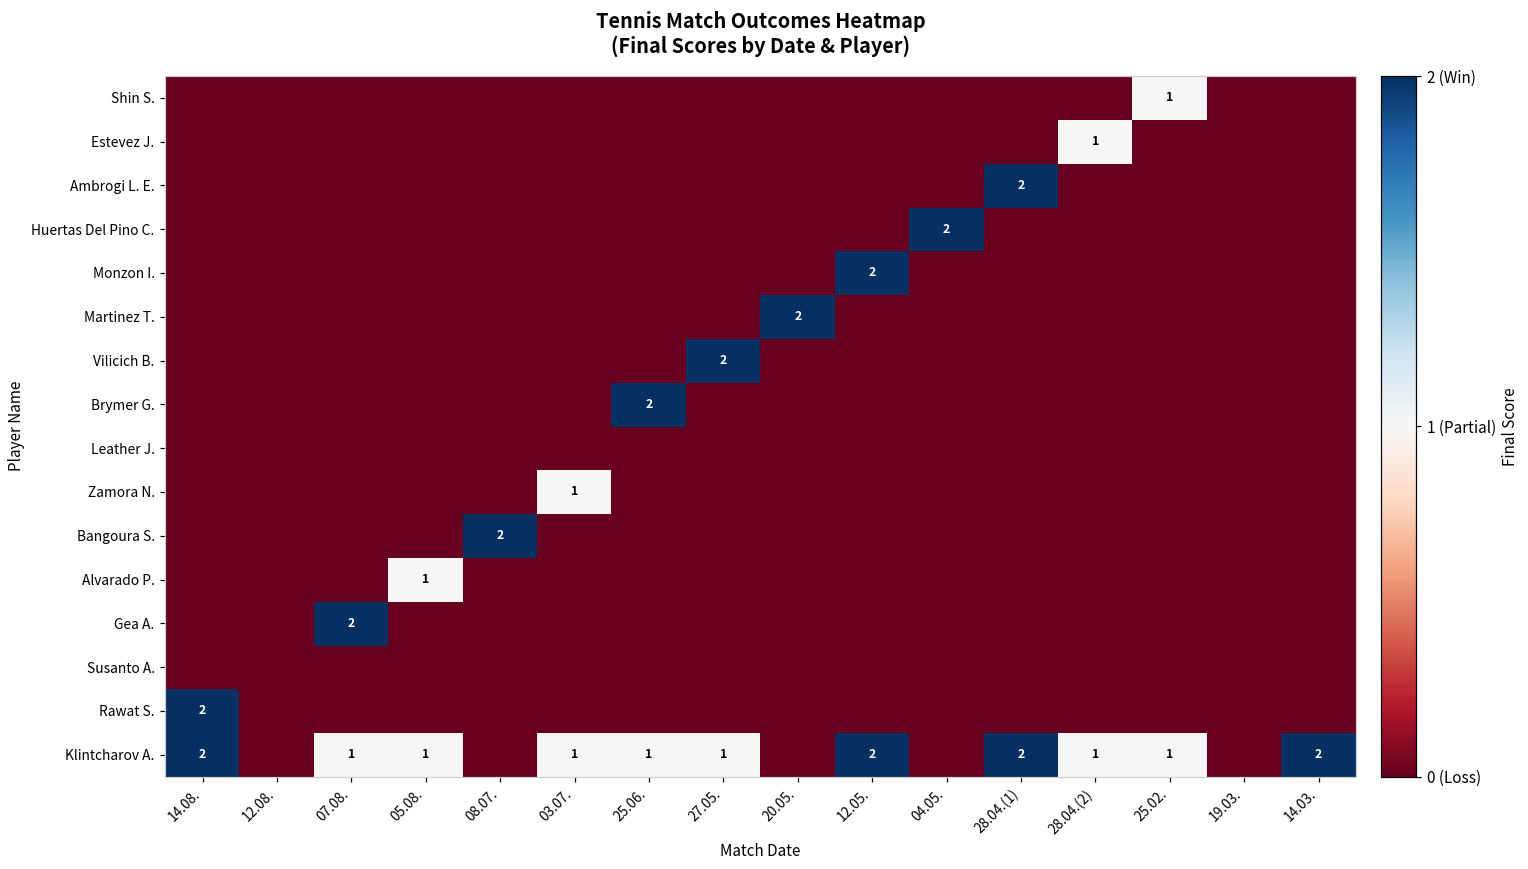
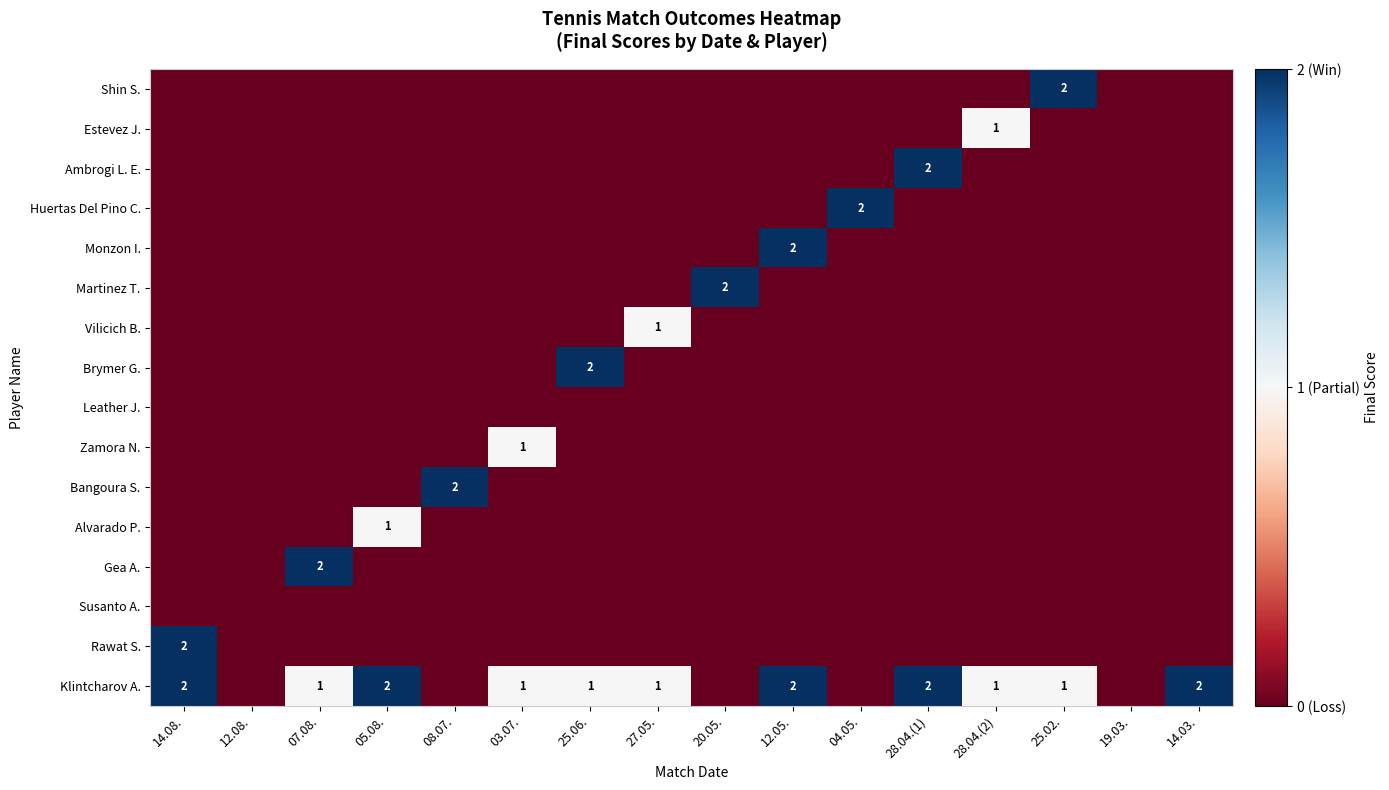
Shin S., 25.02.: 1 -> 2
Vilicich B., 27.05.: 2 -> 1
Klintcharov A., 05.08.: 1 -> 2
